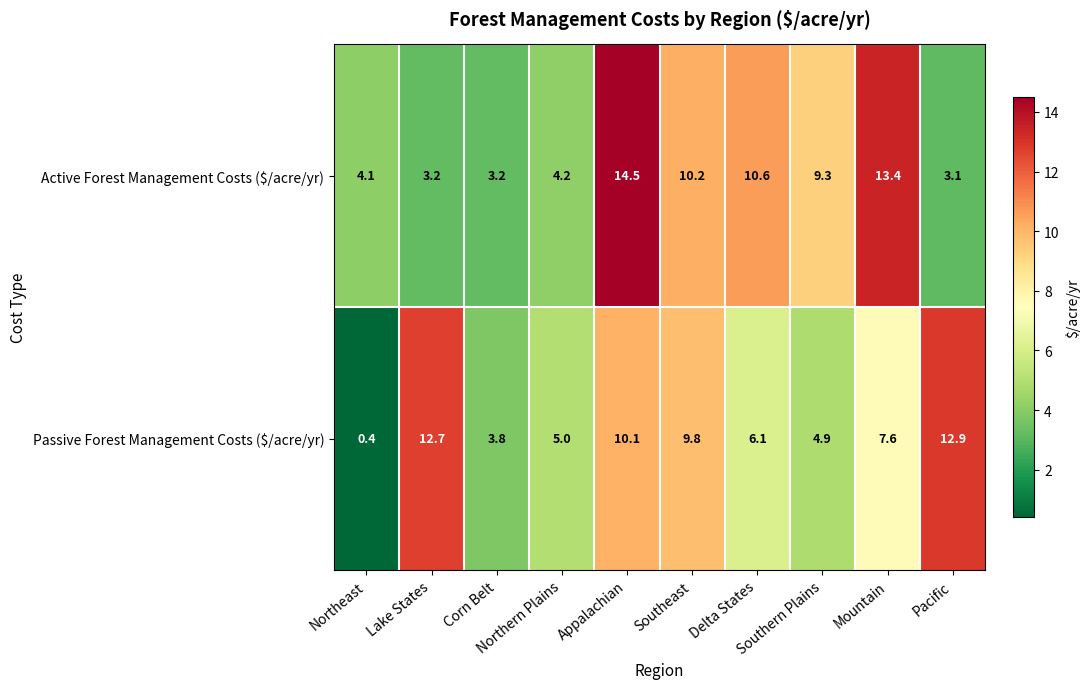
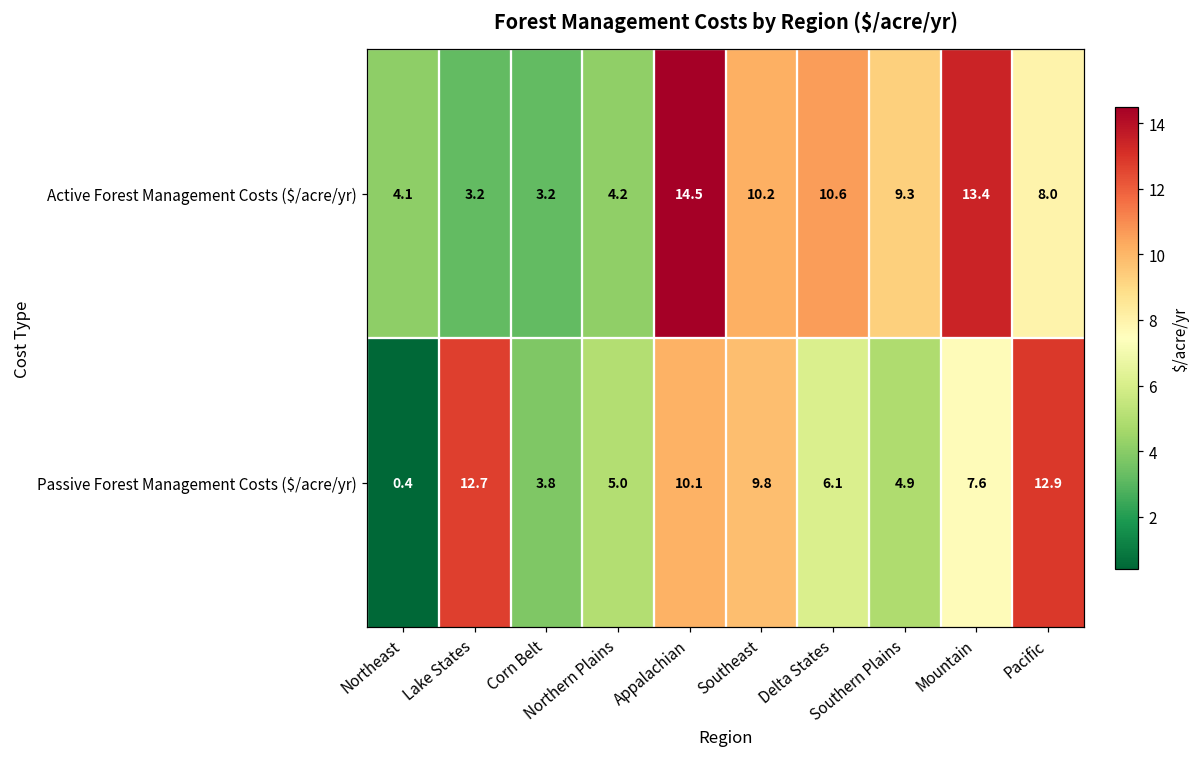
Active Forest Management Costs ($/acre/yr), Pacific: 3.1 -> 8.0
